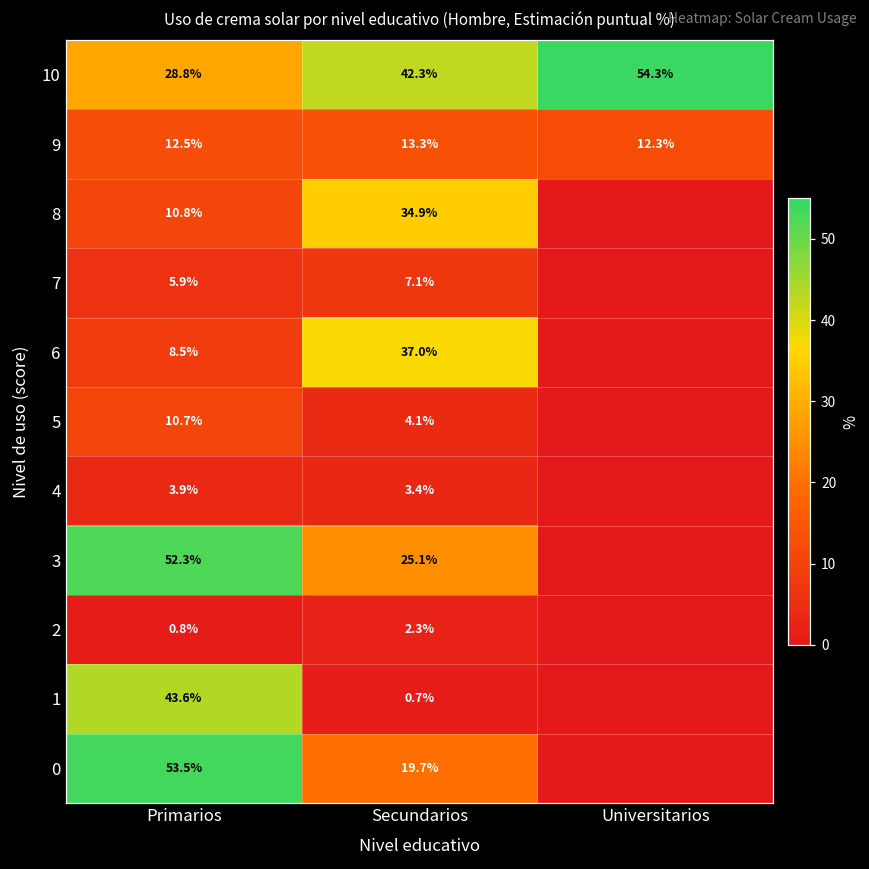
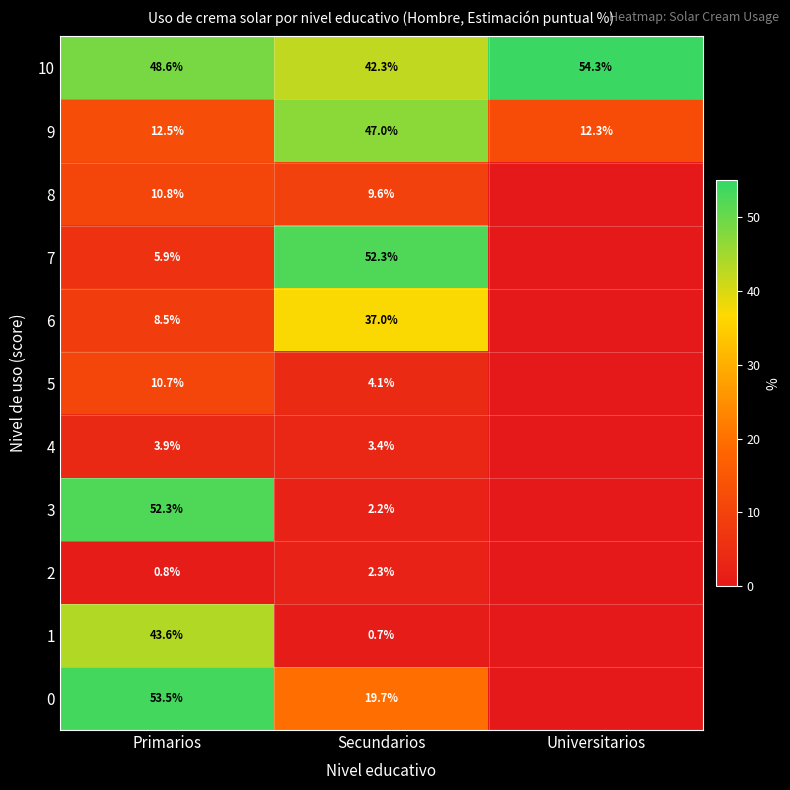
10, Primarios: 28.8% -> 48.6%
9, Secundarios: 13.3% -> 47.0%
8, Secundarios: 34.9% -> 9.6%
7, Secundarios: 7.1% -> 52.3%
3, Secundarios: 25.1% -> 2.2%
